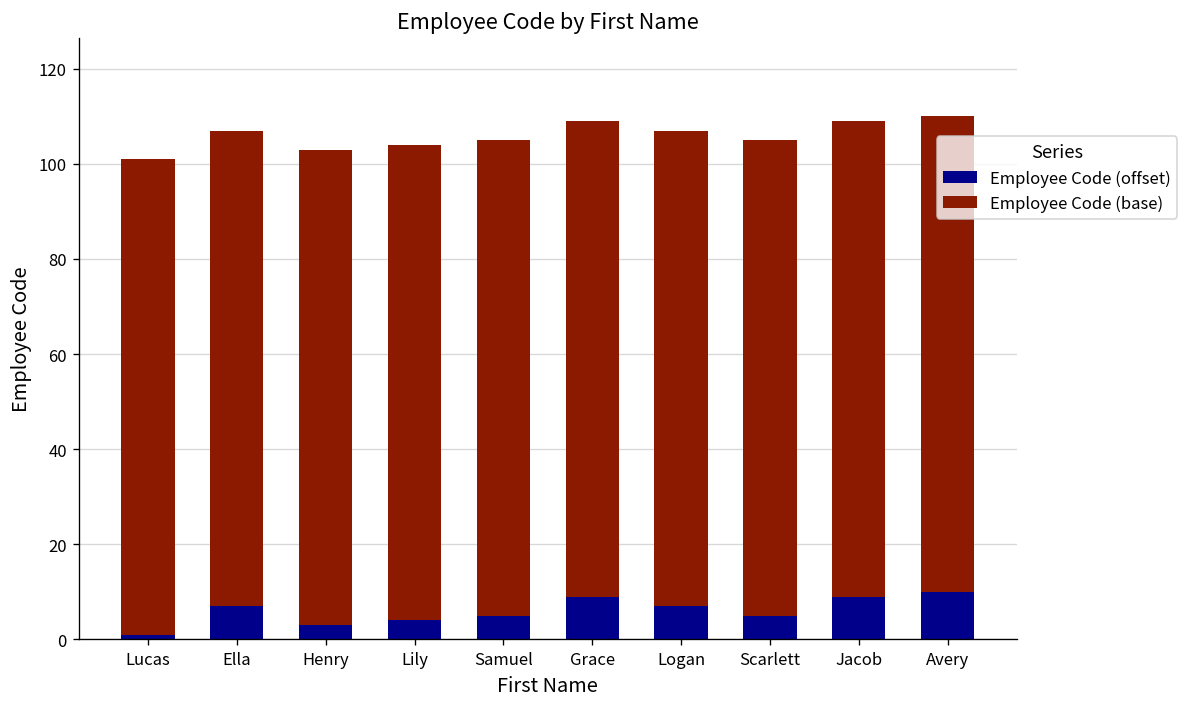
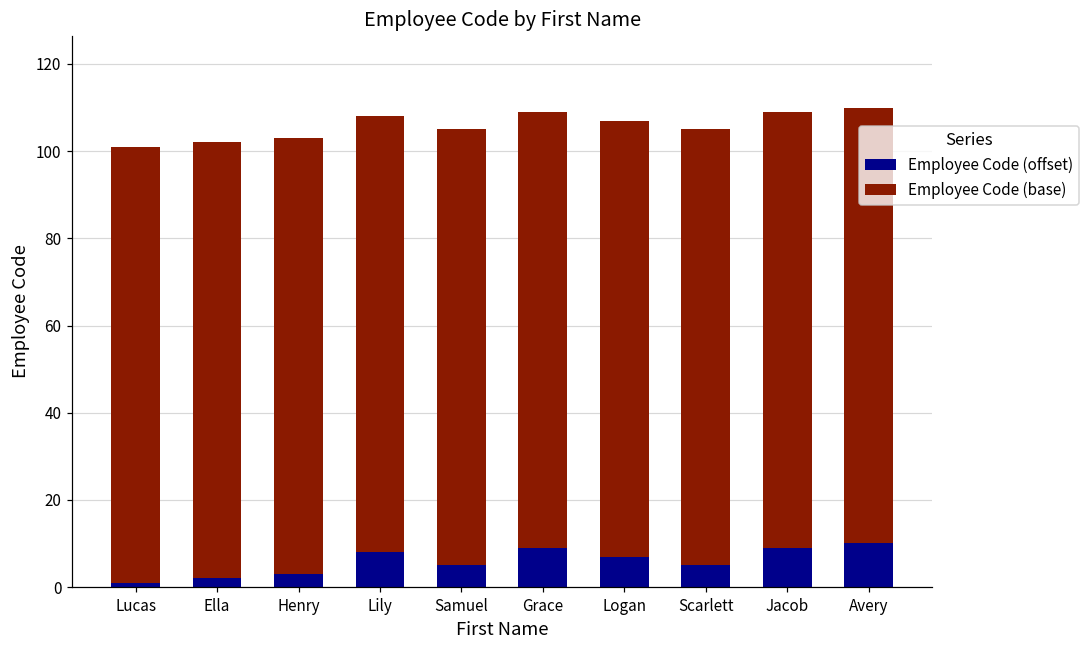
Employee Code (offset), Ella: 7 -> 2
Employee Code (offset), Lily: 4 -> 8
